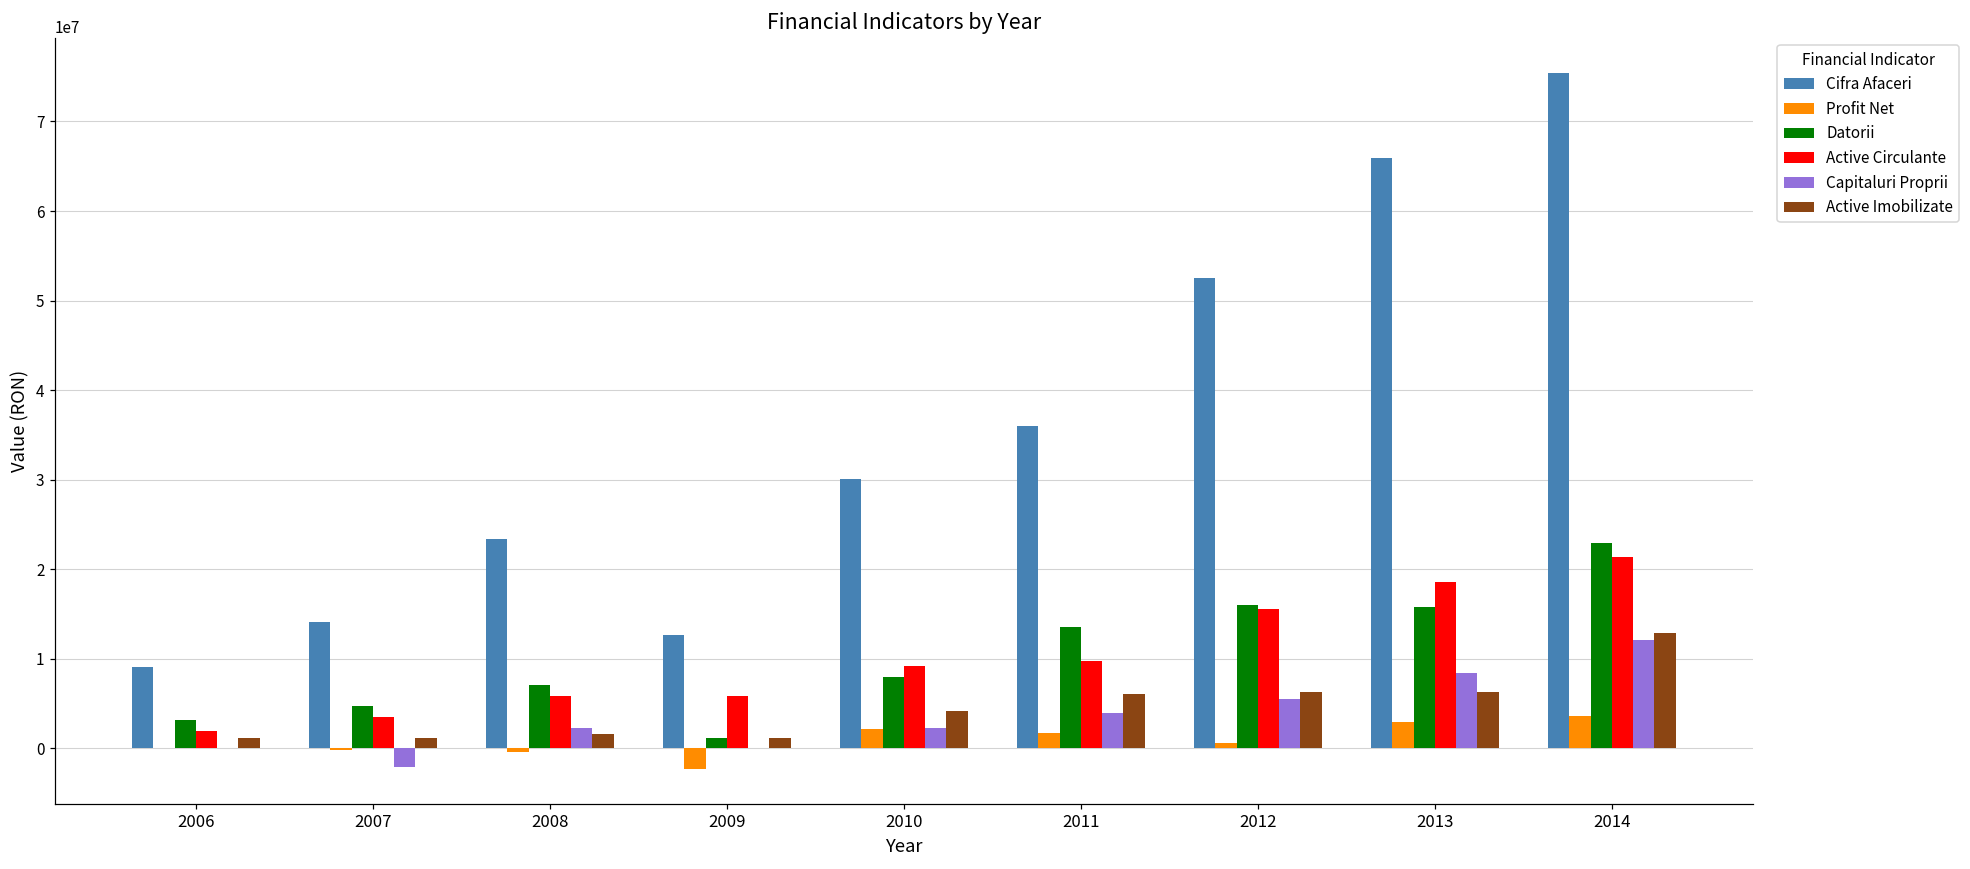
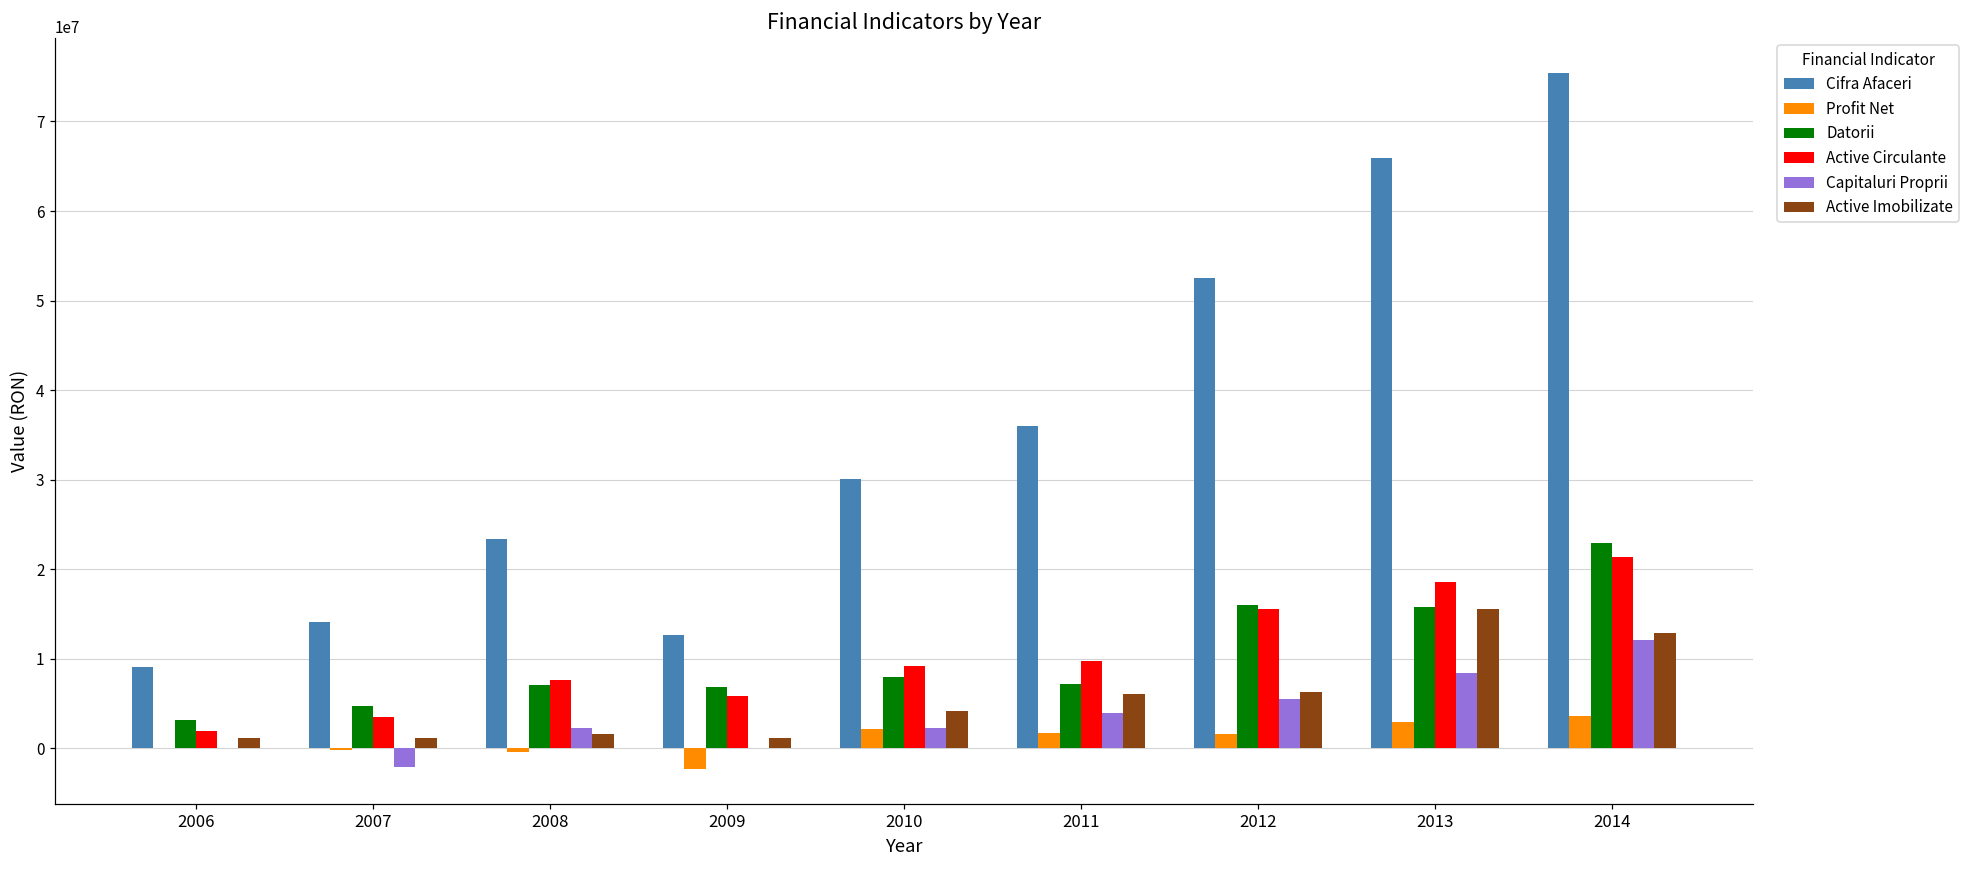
Active Circulante, 2008: 6000000 -> 8000000
Datorii, 2009: 1000000 -> 7000000
Datorii, 2011: 14000000 -> 7000000
Profit Net, 2012: 1000000 -> 2000000
Active Imobilizate, 2013: 6000000 -> 16000000
